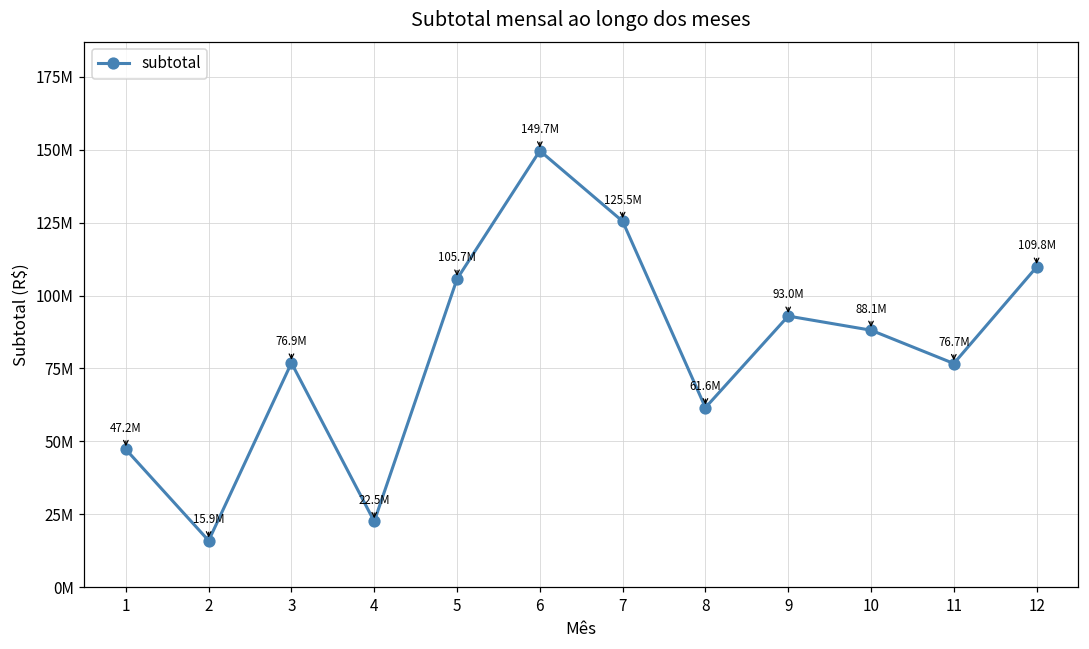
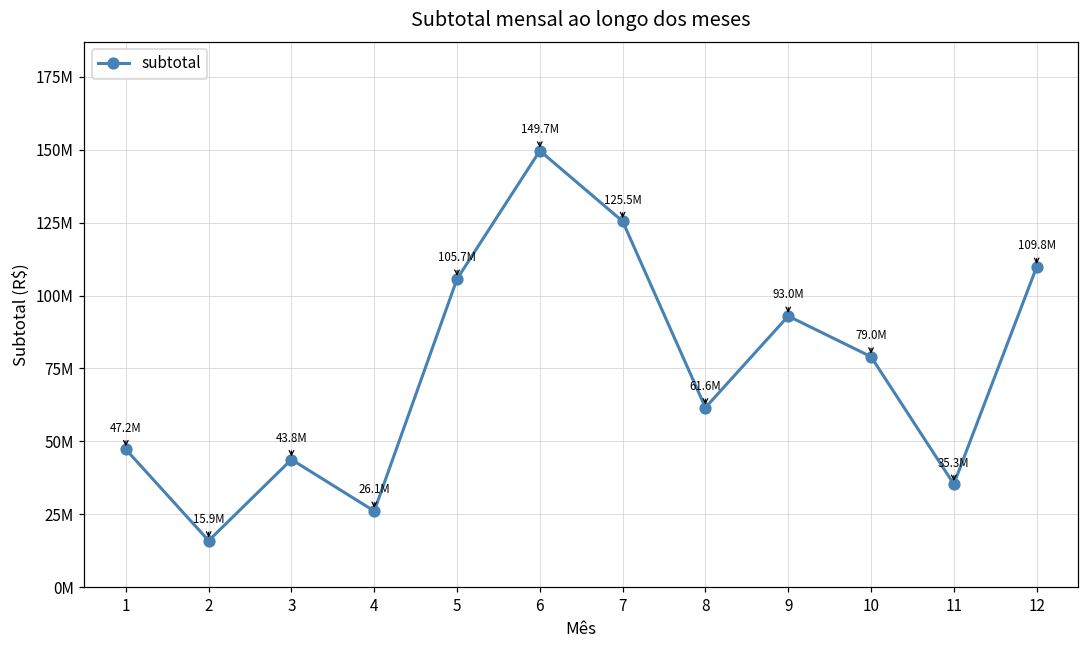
3: 76.9M -> 43.8M
4: 22.5M -> 26.1M
10: 88.1M -> 79.0M
11: 76.7M -> 35.3M
